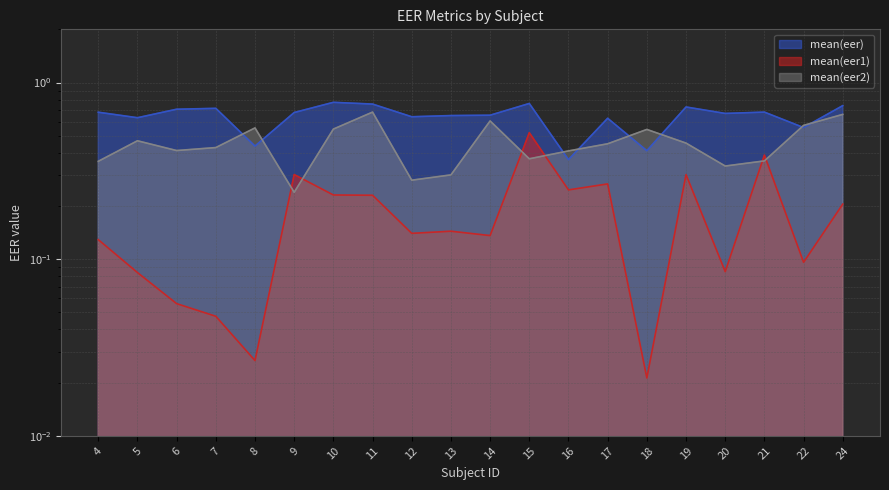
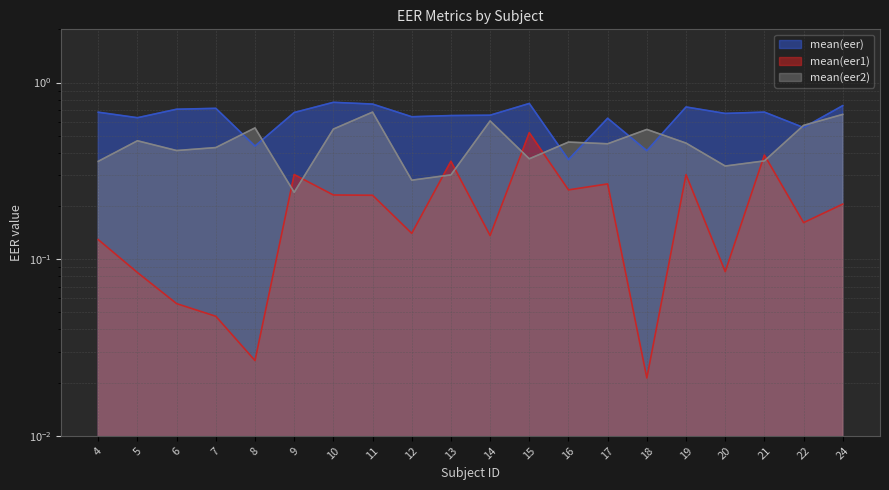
mean(eer1), 13: 0.14 -> 0.36
mean(eer2), 16: 0.41 -> 0.46
mean(eer1), 22: 0.10 -> 0.16
